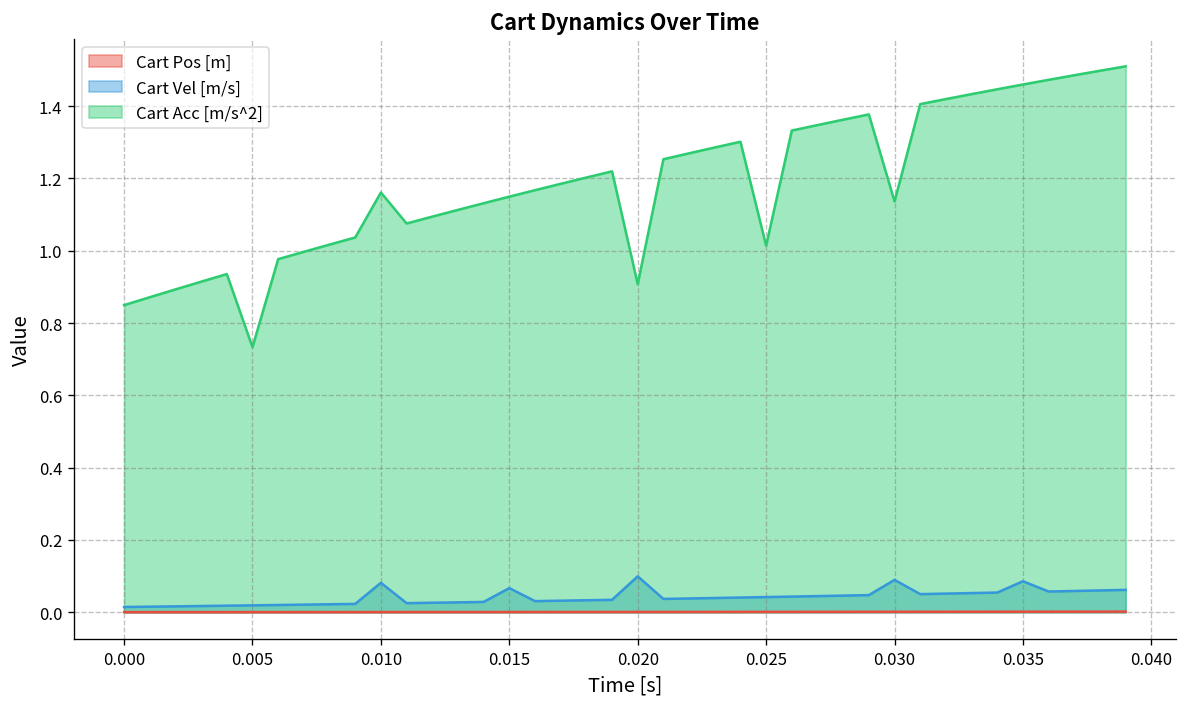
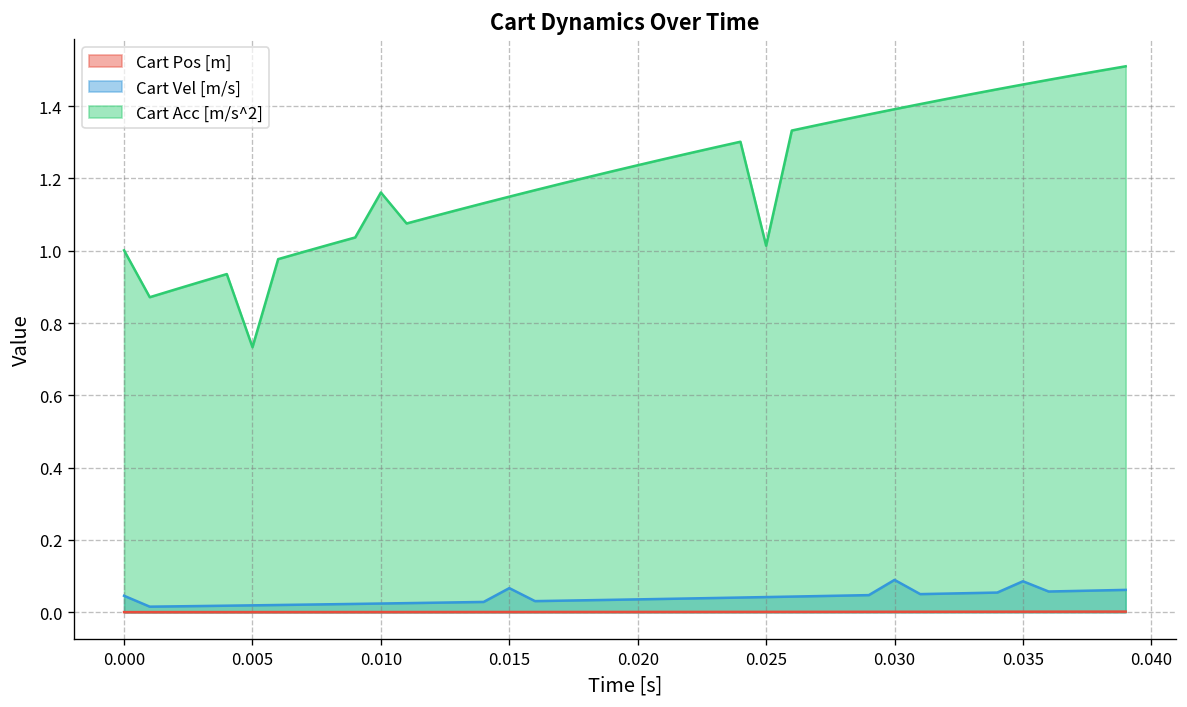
Cart Vel [m/s], 0.000: 0.01 -> 0.05
Cart Acc [m/s^2], 0.000: 0.85 -> 1.00
Cart Vel [m/s], 0.010: 0.08 -> 0.02
Cart Vel [m/s], 0.020: 0.10 -> 0.04
Cart Acc [m/s^2], 0.020: 0.91 -> 1.24
Cart Acc [m/s^2], 0.030: 1.14 -> 1.39
